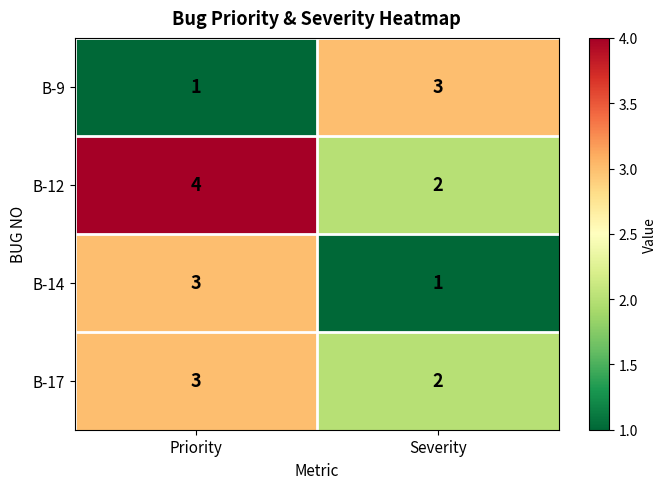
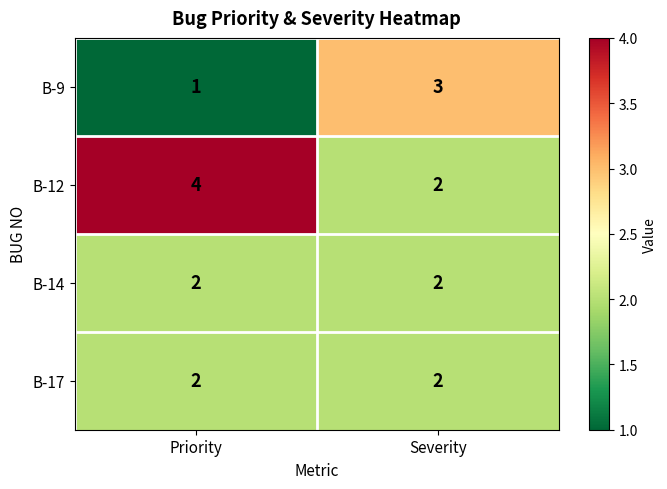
B-14, Priority: 3 -> 2
B-14, Severity: 1 -> 2
B-17, Priority: 3 -> 2
